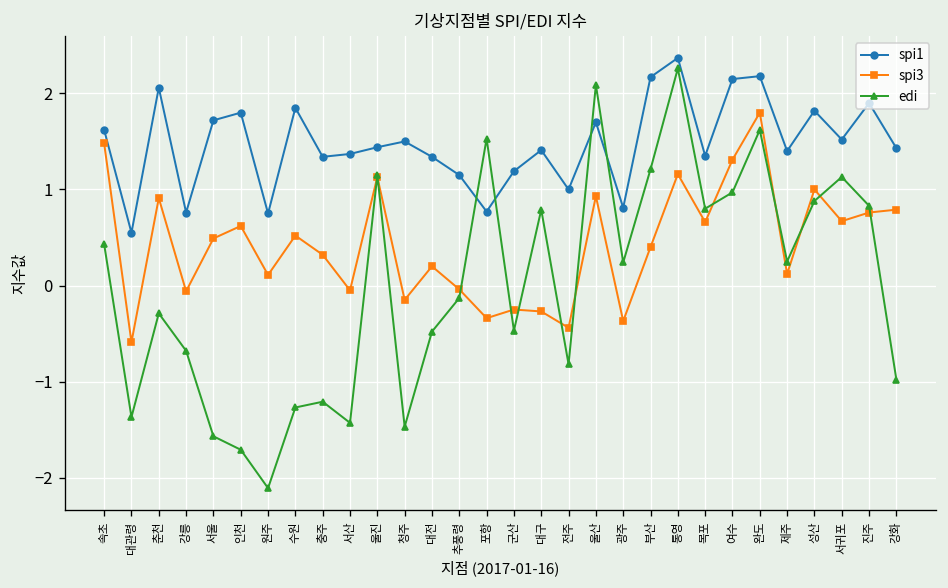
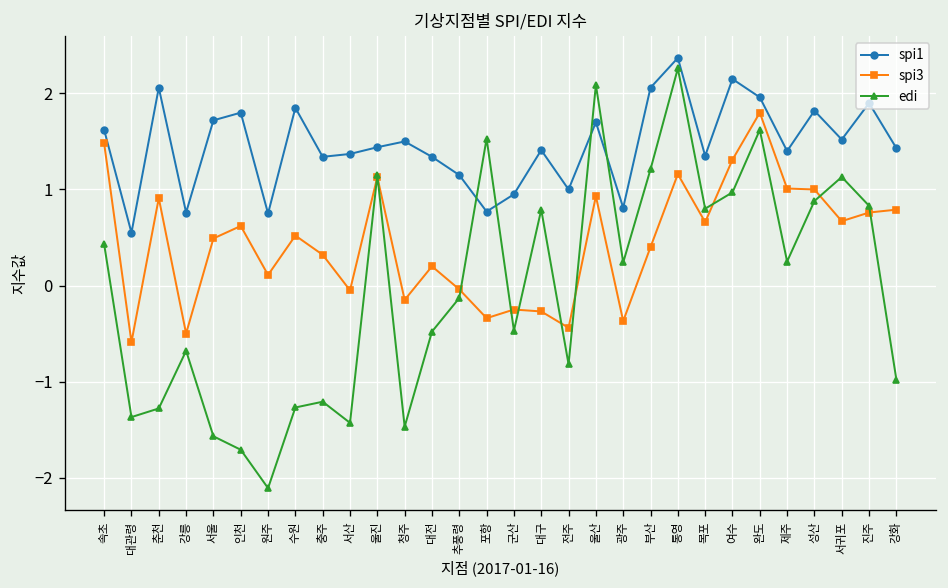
edi, 춘천: -0.3 -> -1.3
spi3, 강릉: -0.1 -> -0.5
spi1, 군산: 1.2 -> 1.0
spi1, 부산: 2.2 -> 2.1
spi1, 완도: 2.2 -> 2.0
spi3, 제주: 0.1 -> 1.0
